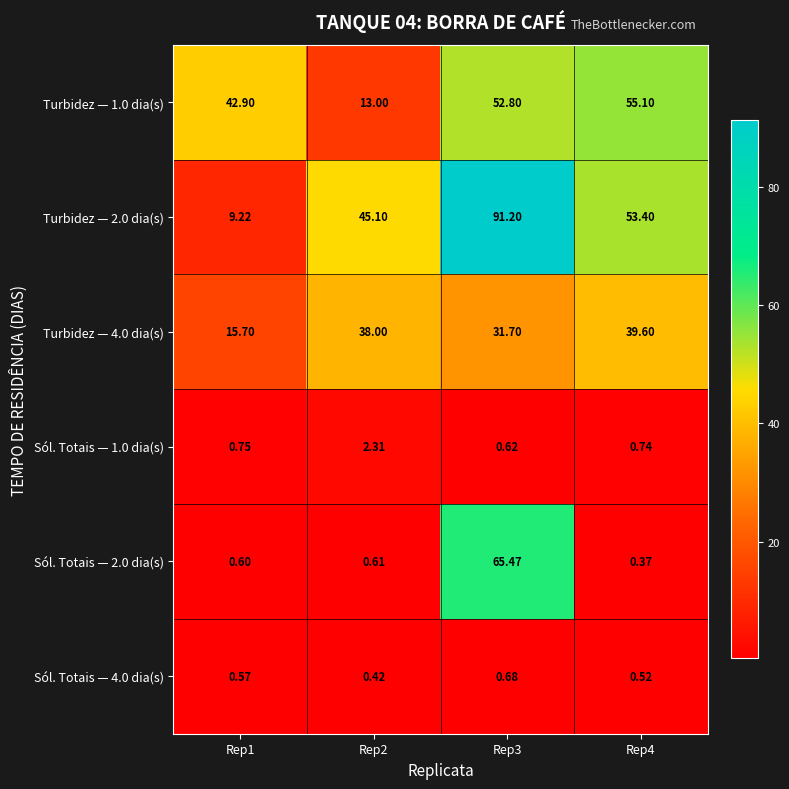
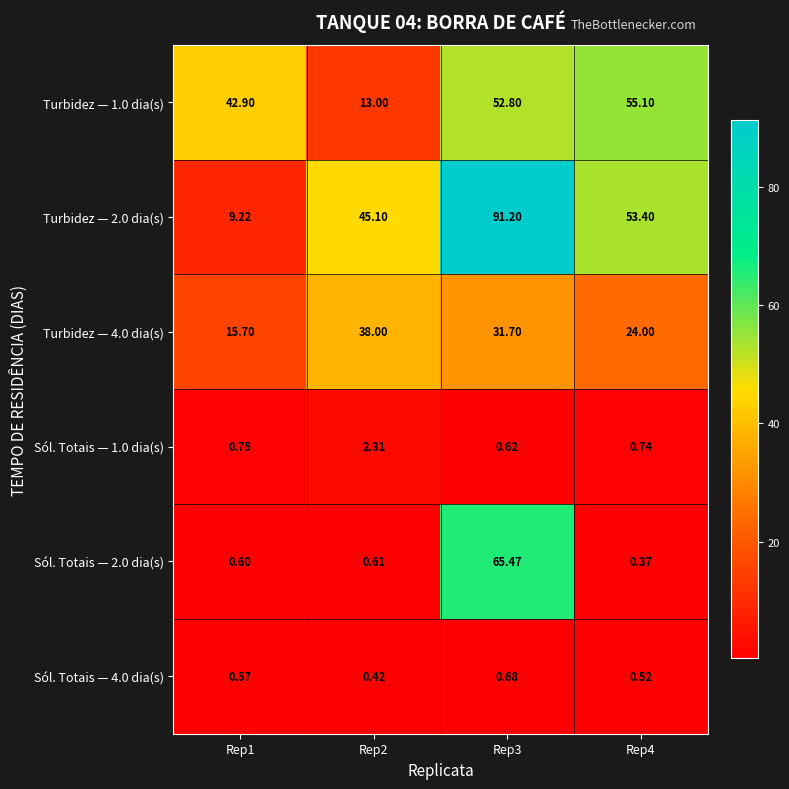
Turbidez — 4.0 dia(s), Rep4: 39.60 -> 24.00
